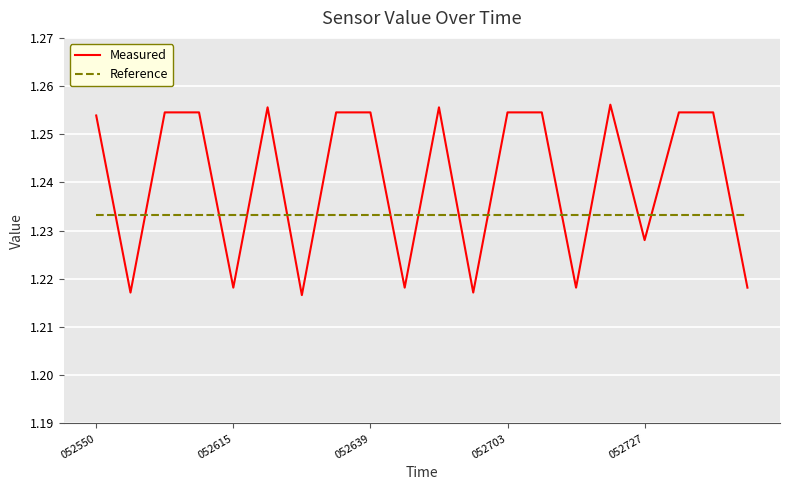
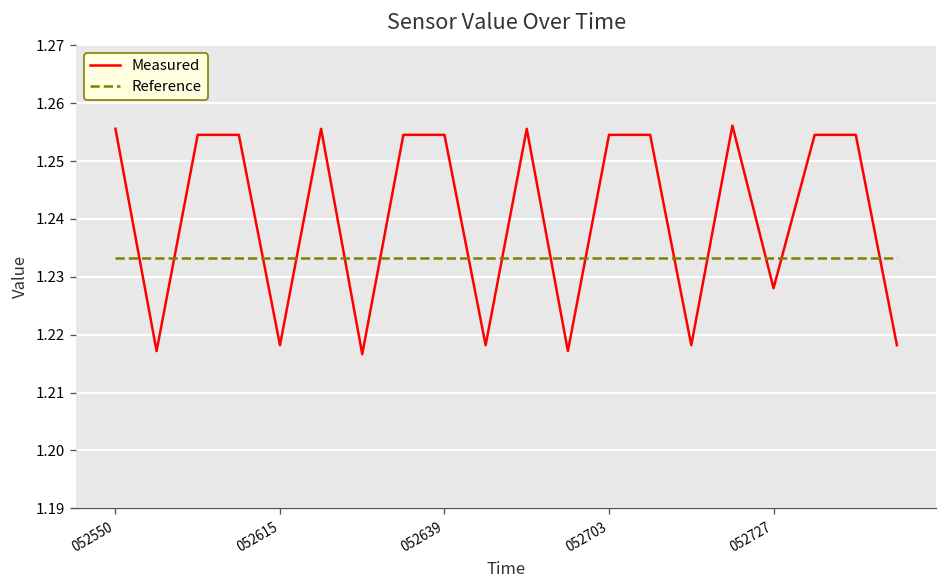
Measured, 052550: 1.254 -> 1.256
